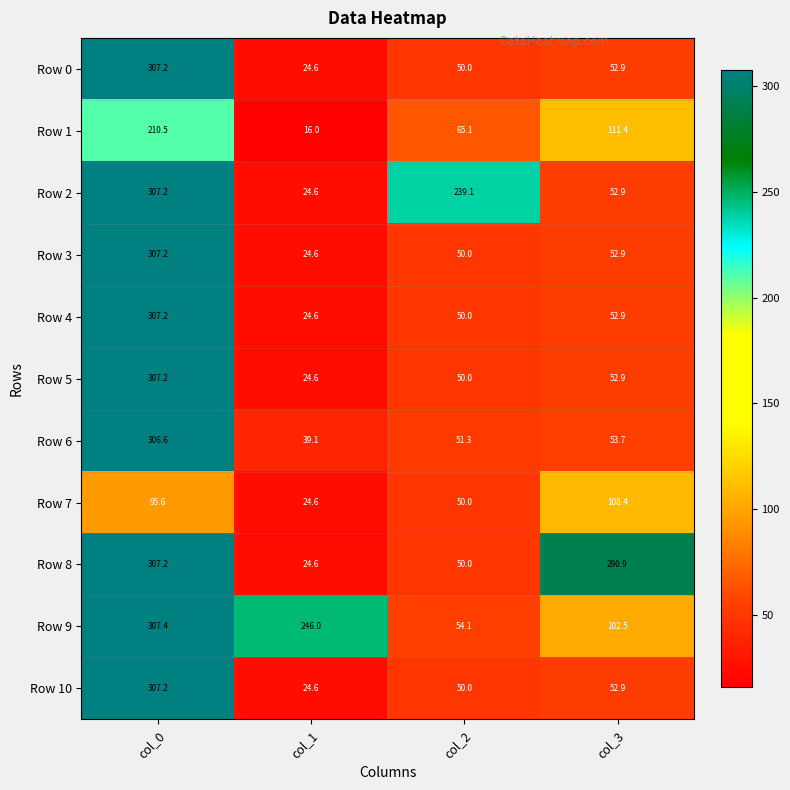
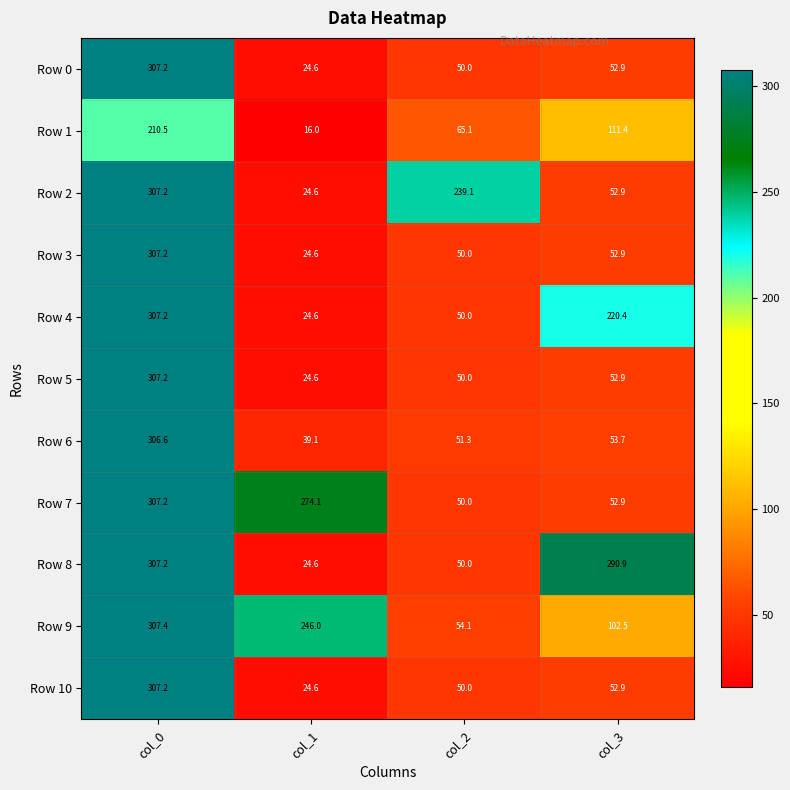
Row 4, col_3: 52.9 -> 220.4
Row 7, col_0: 95.6 -> 307.2
Row 7, col_1: 24.6 -> 274.1
Row 7, col_3: 108.4 -> 52.9
